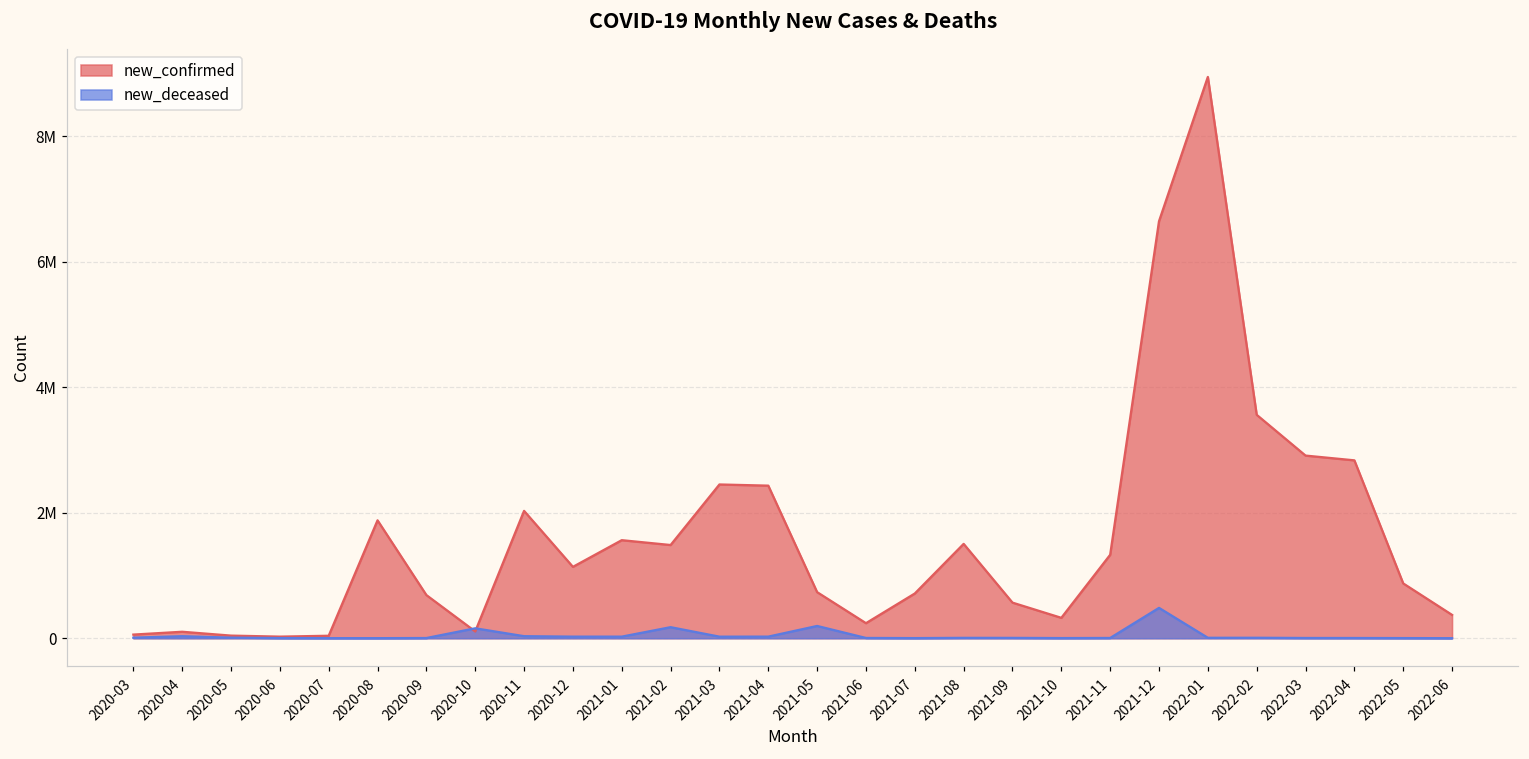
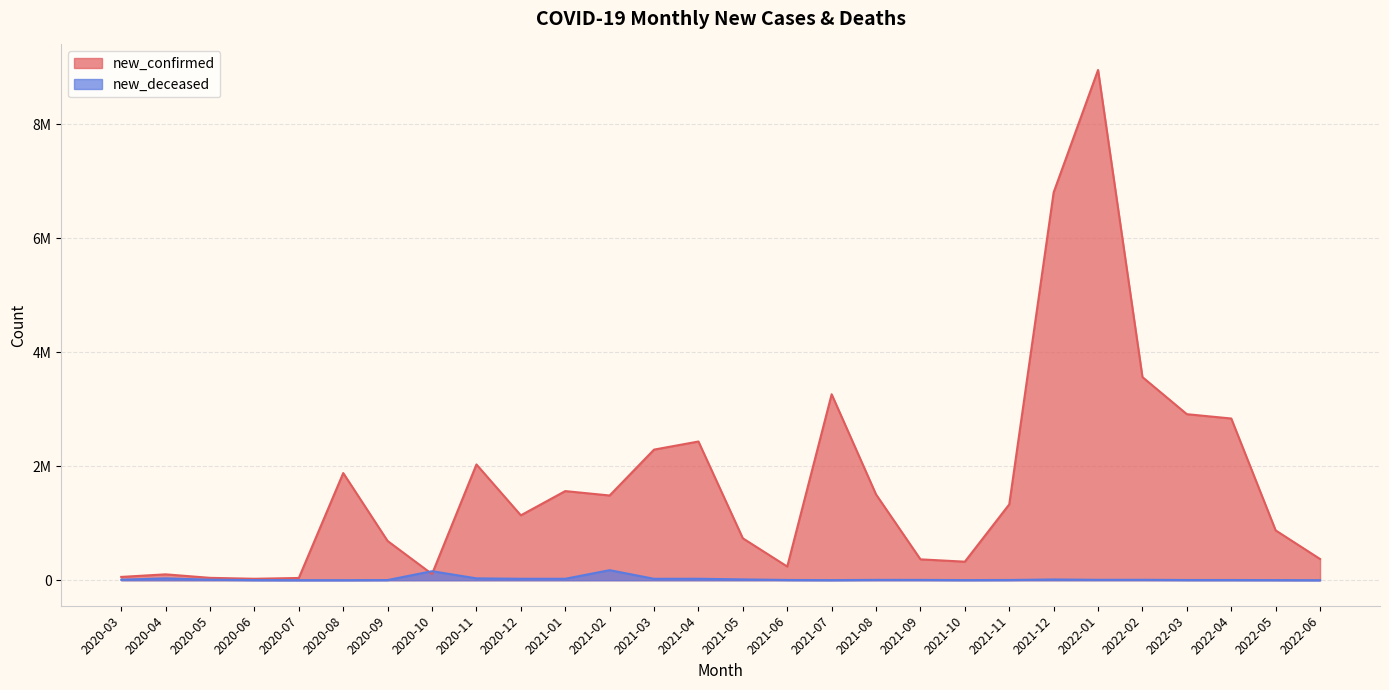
new_confirmed, 2021-03: 2500000 -> 2300000
new_deceased, 2021-05: 200000 -> 0
new_confirmed, 2021-07: 700000 -> 3300000
new_confirmed, 2021-09: 600000 -> 400000
new_confirmed, 2021-12: 6600000 -> 6800000
new_deceased, 2021-12: 500000 -> 0
